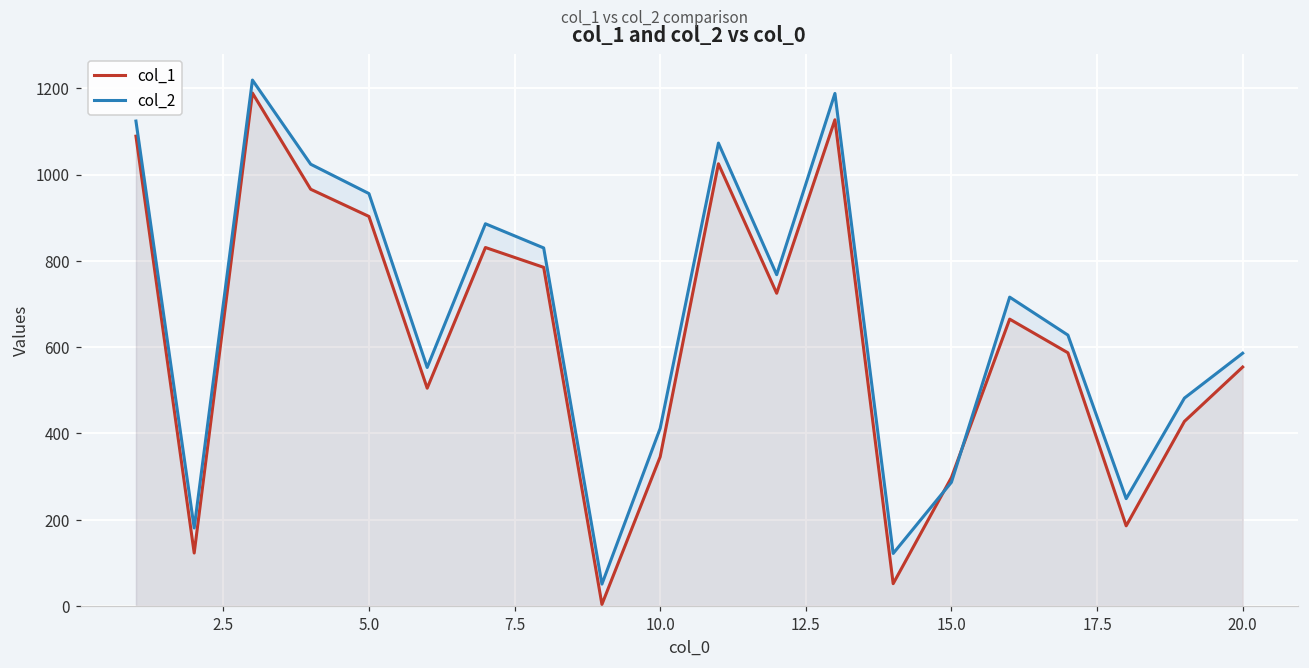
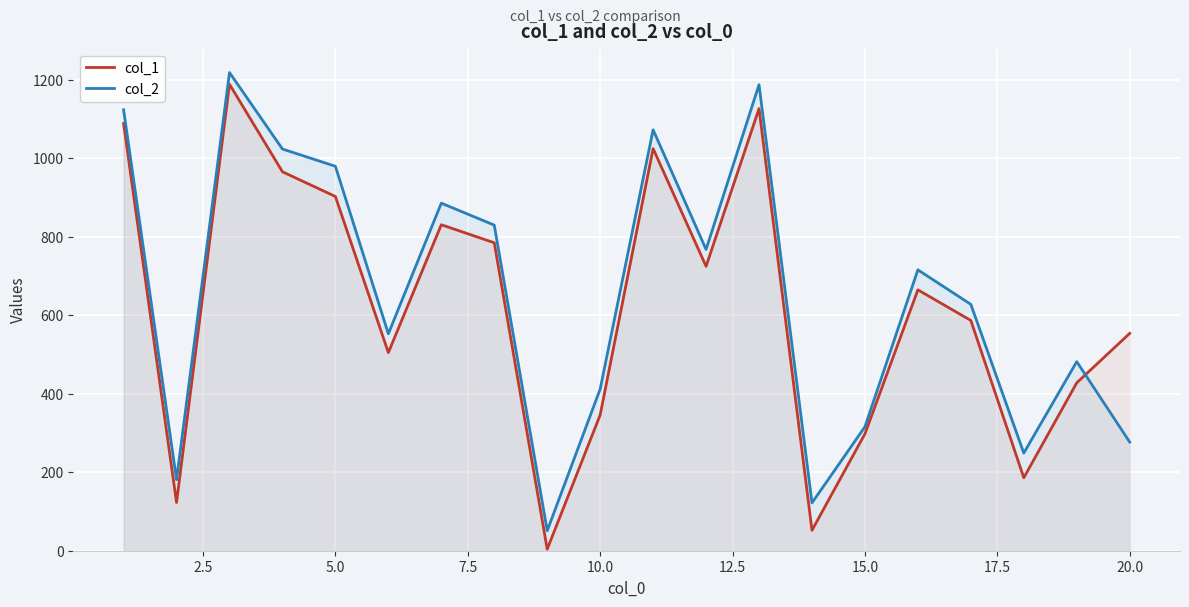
col_2, 5.0: 960 -> 980
col_2, 15.0: 290 -> 320
col_2, 20.0: 590 -> 280
